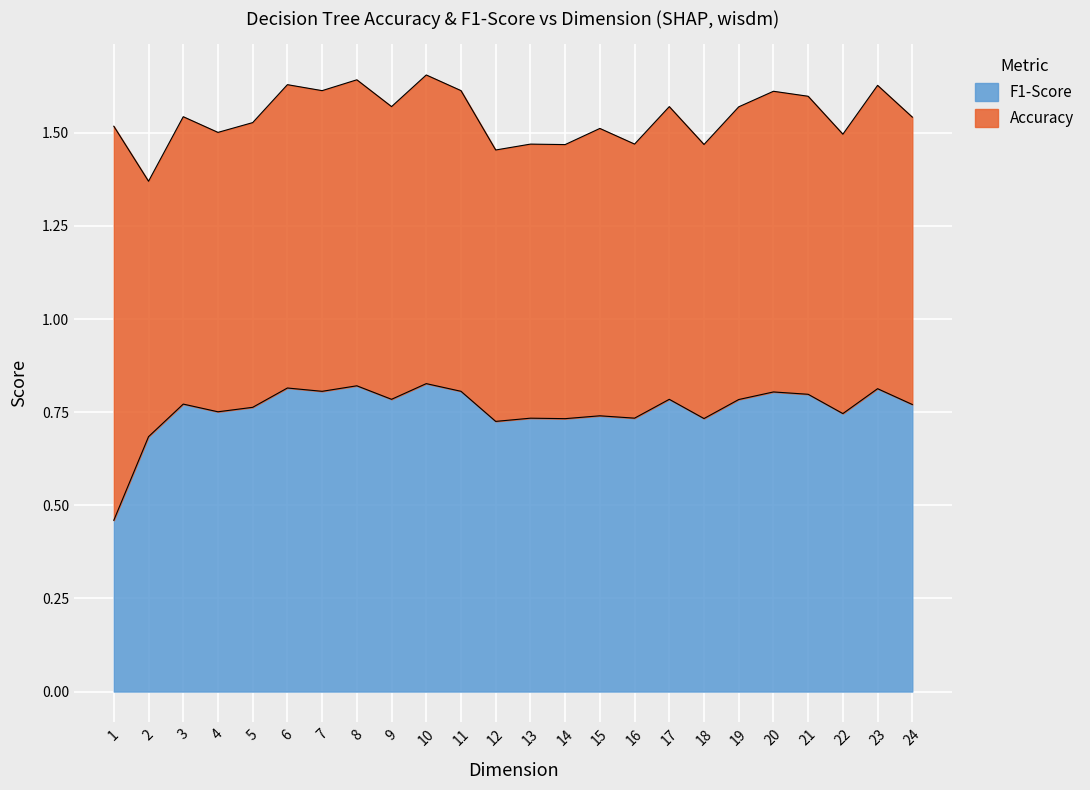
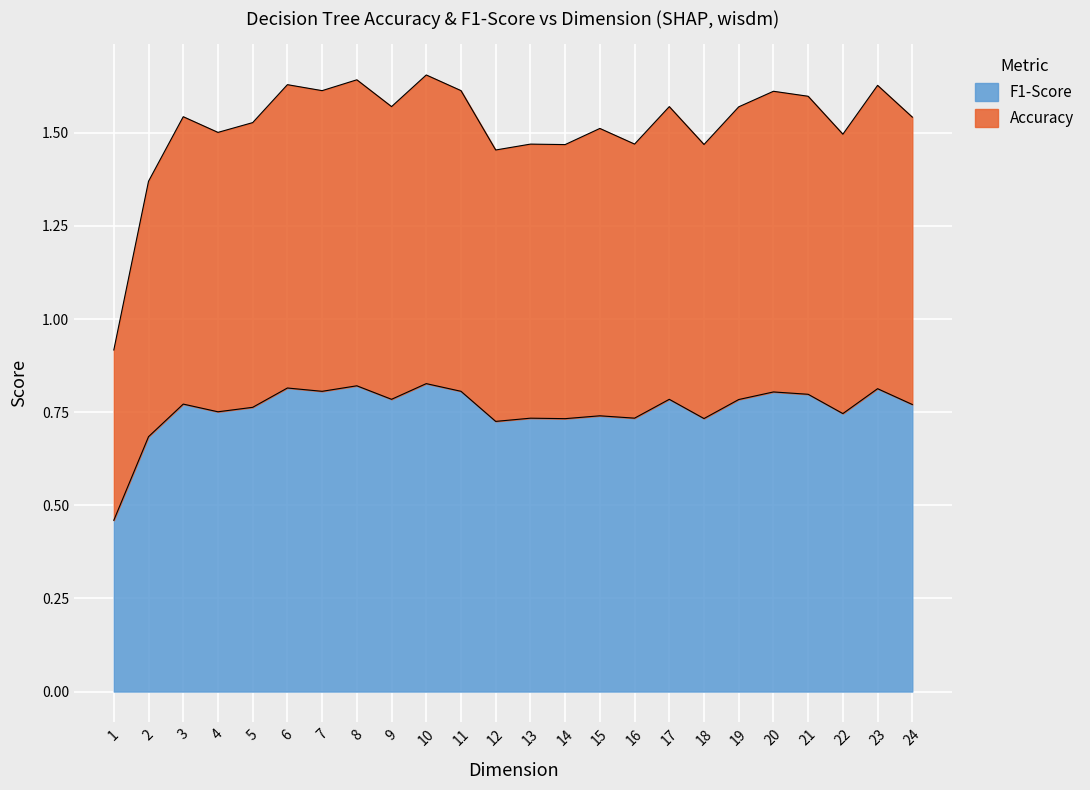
Accuracy, 1: 1.06 -> 0.46
